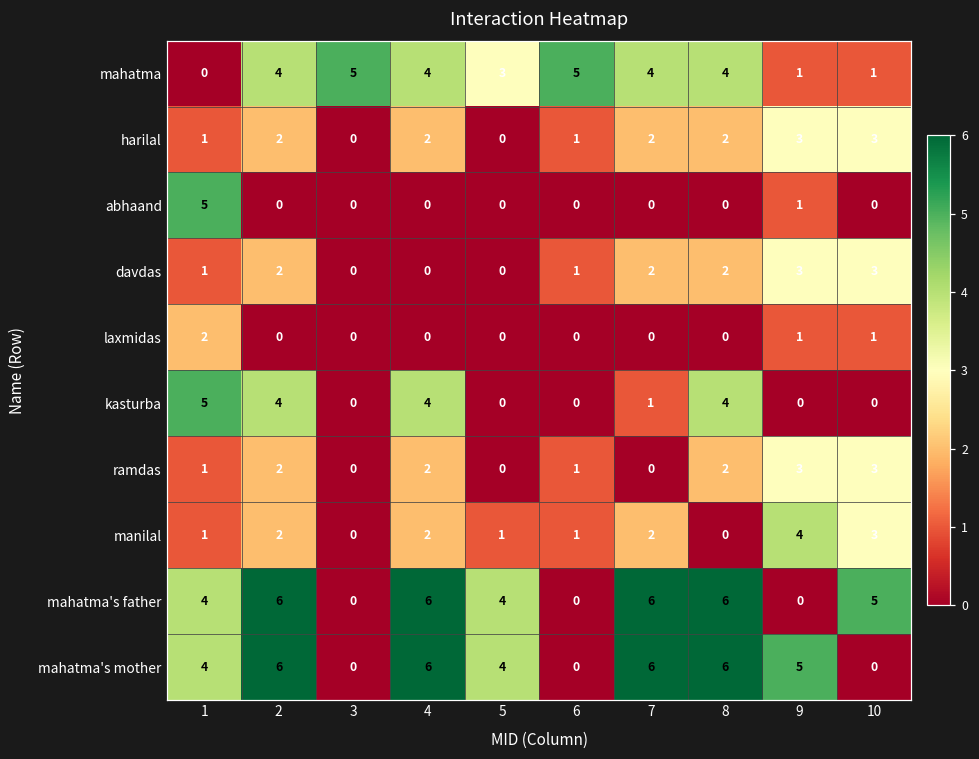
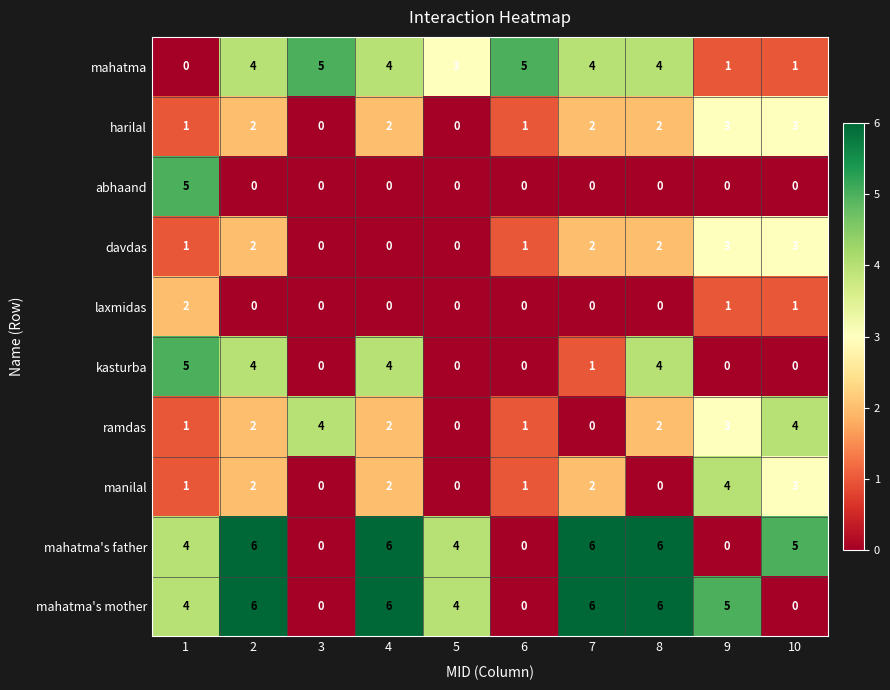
abhaand, 9: 1 -> 0
ramdas, 3: 0 -> 4
ramdas, 10: 3 -> 4
manilal, 5: 1 -> 0
